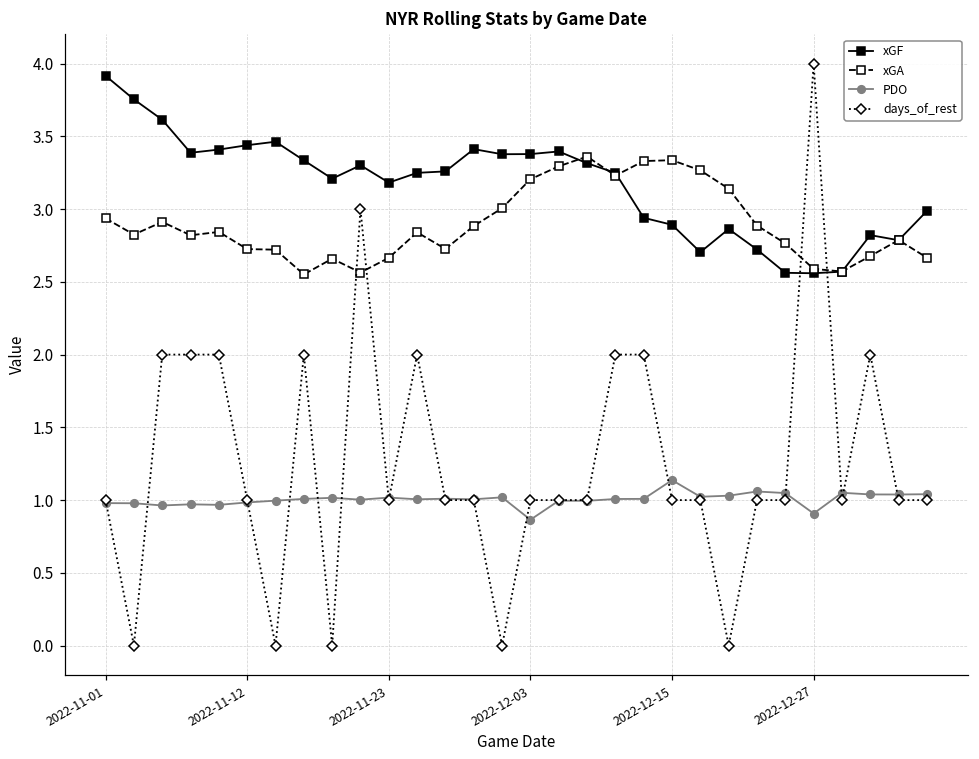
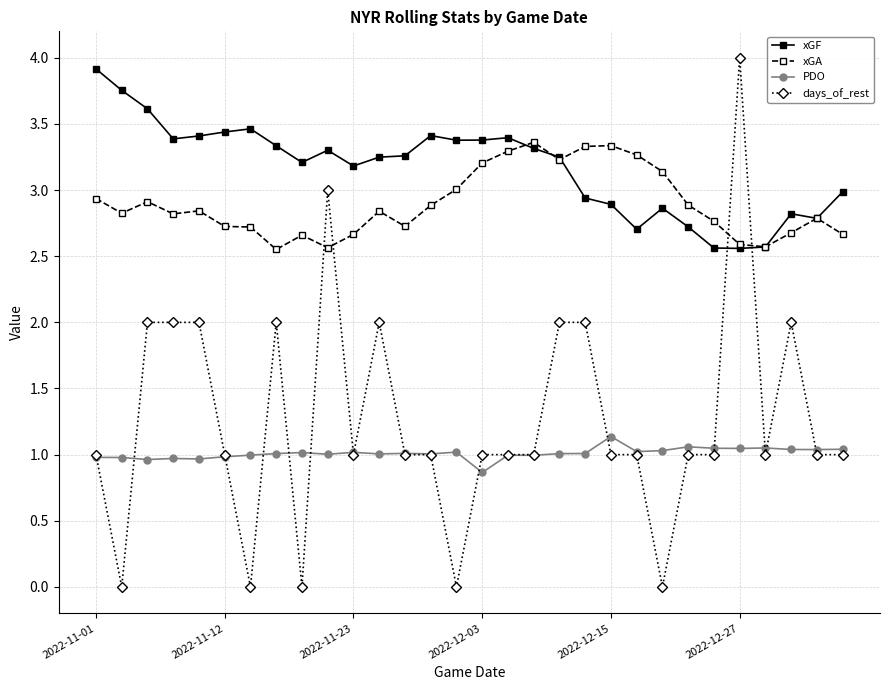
PDO, 2022-12-27: 0.91 -> 1.05
